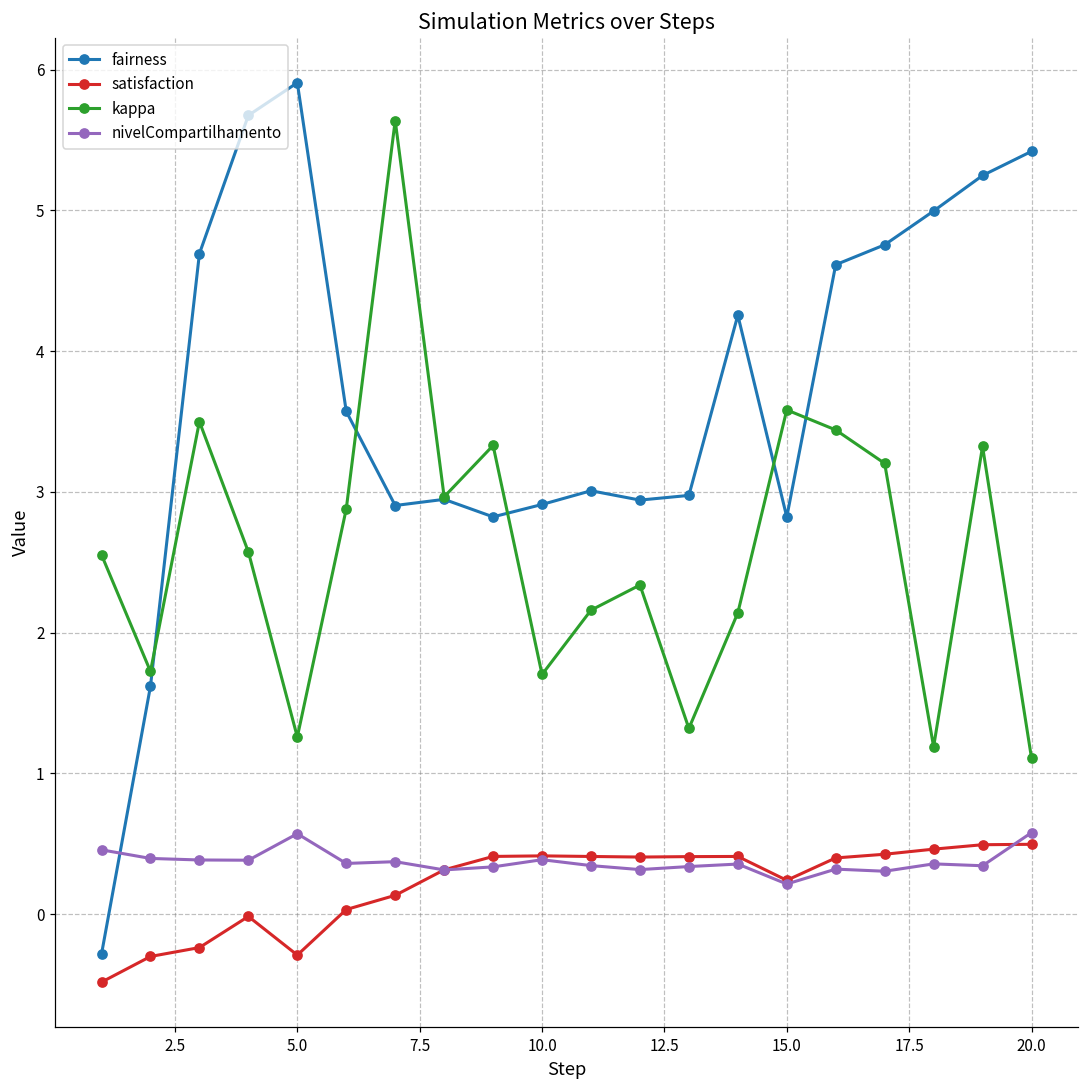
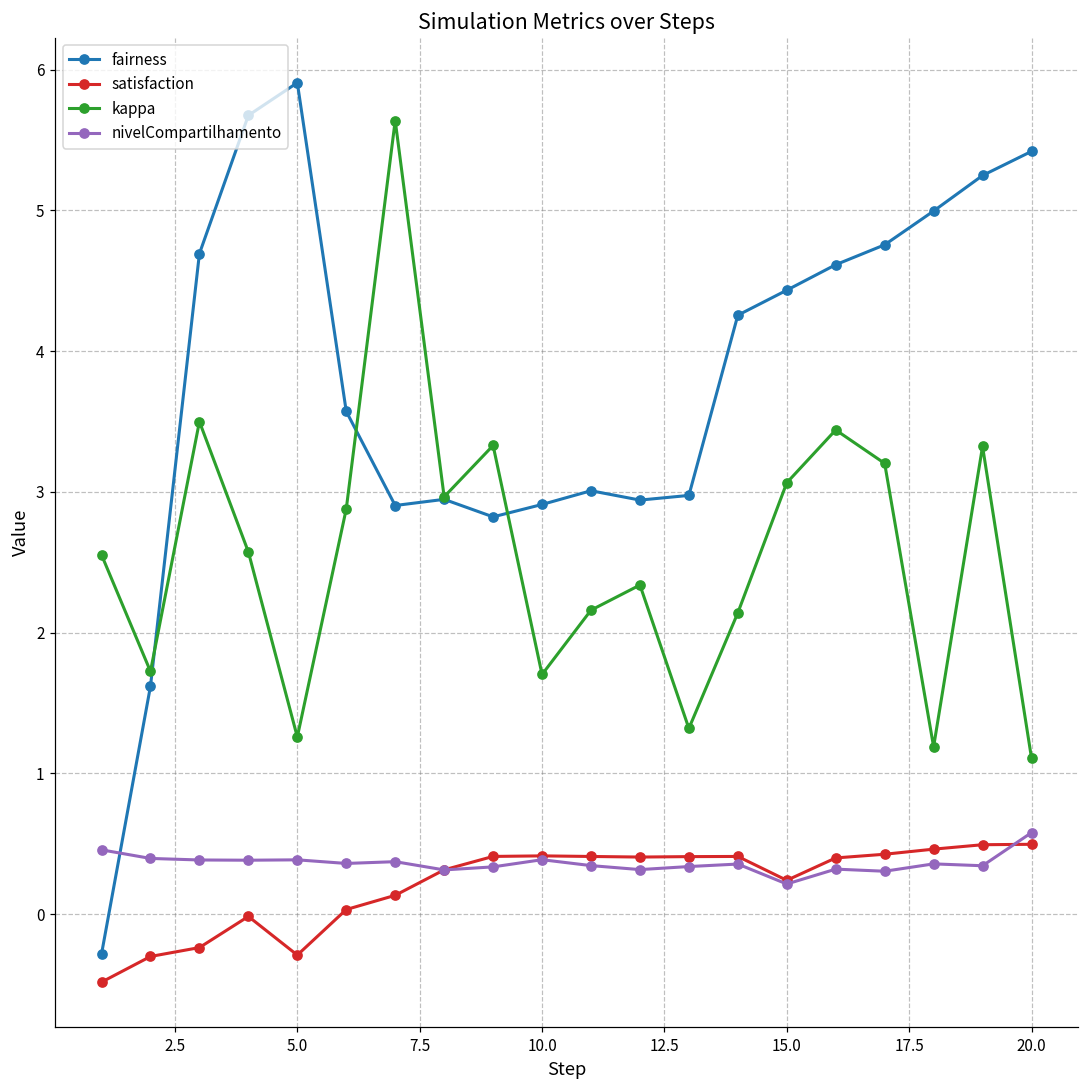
nivelCompartilhamento, 5.0: 0.57 -> 0.39
fairness, 15.0: 2.82 -> 4.43
kappa, 15.0: 3.58 -> 3.06
